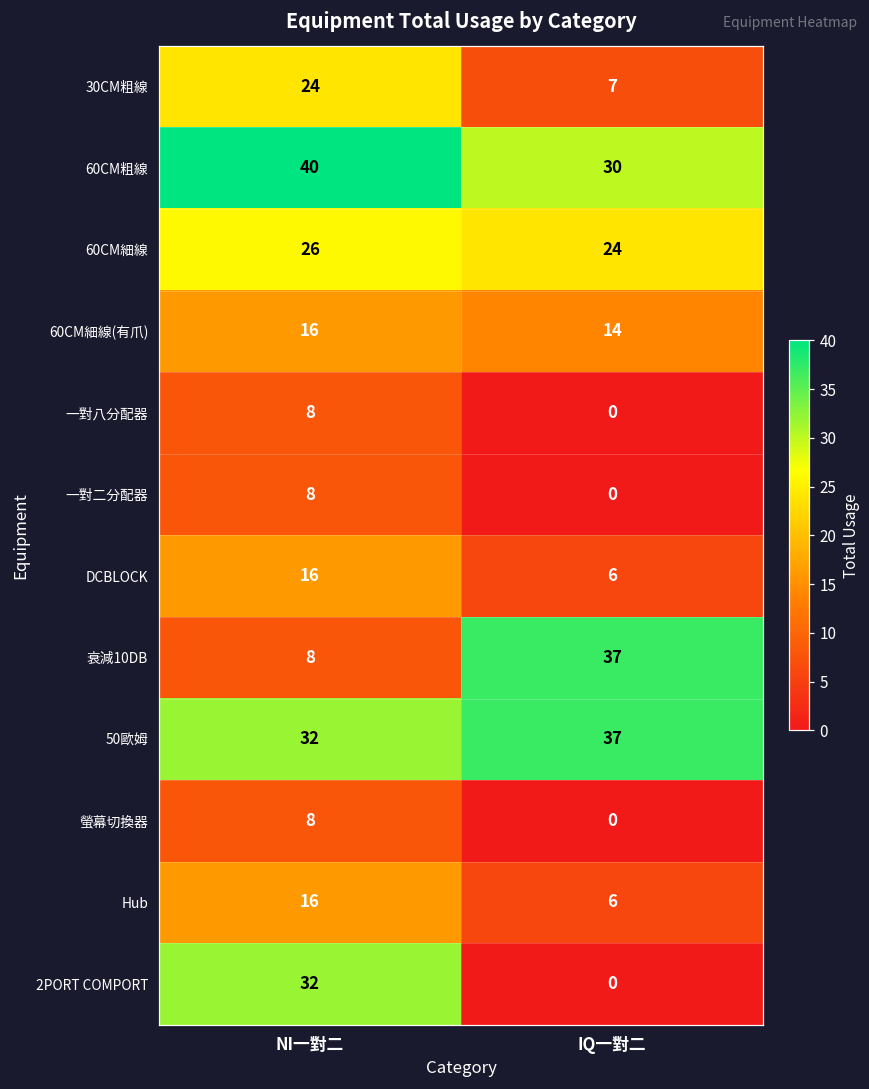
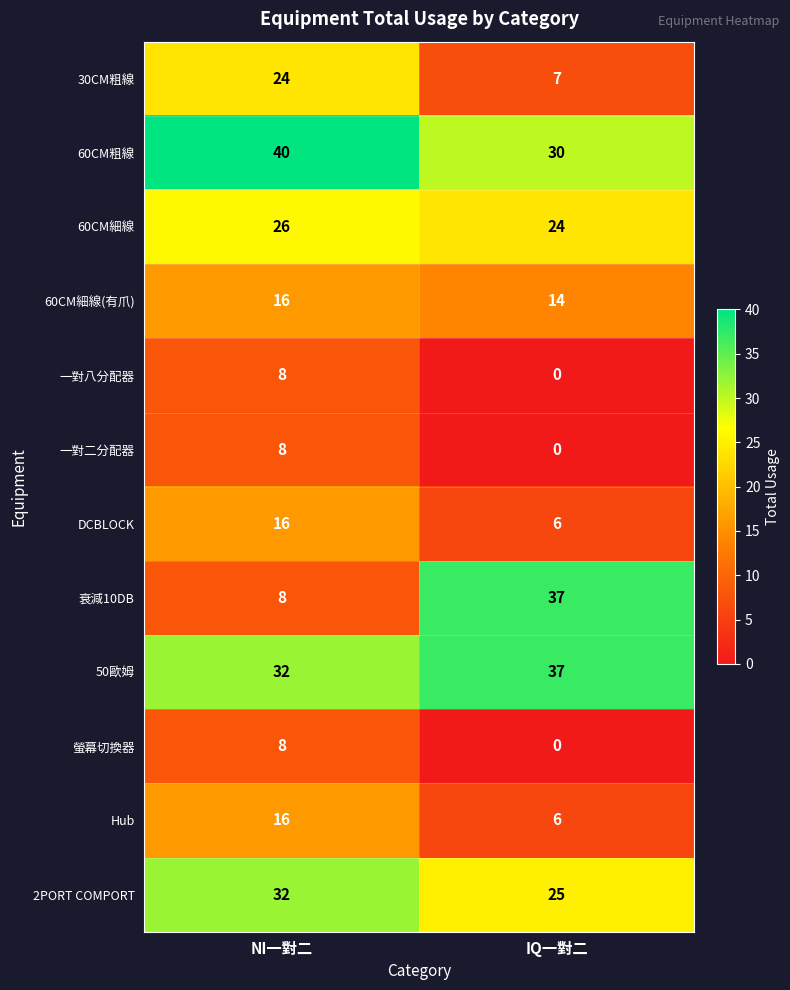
2PORT COMPORT, IQ一對二: 0 -> 25
